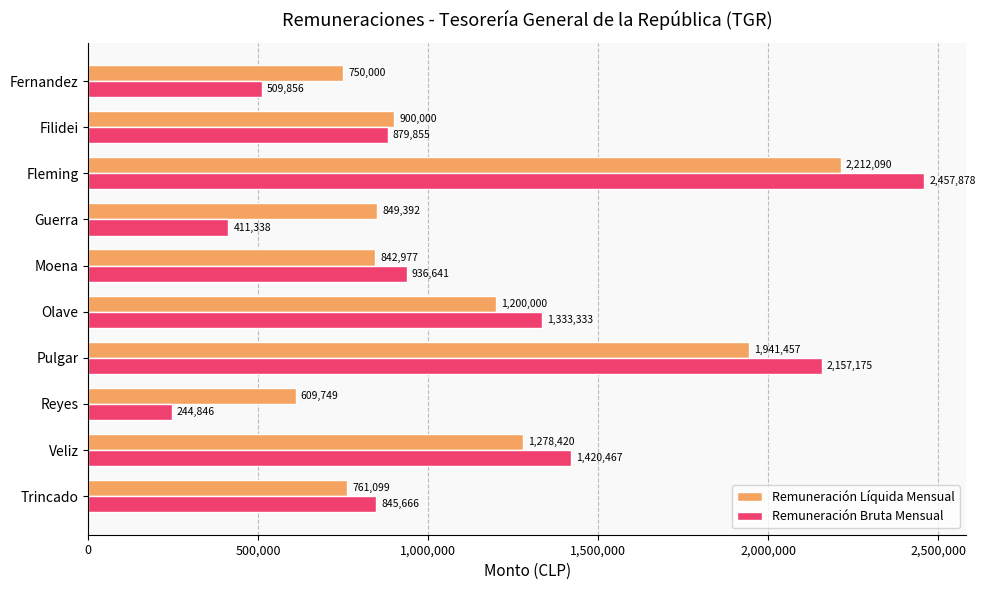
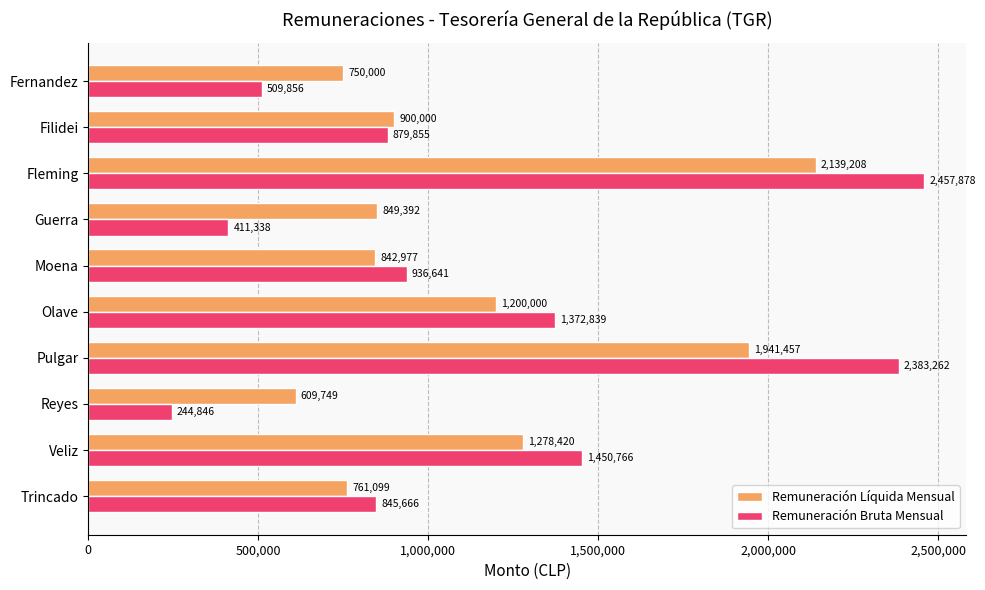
Remuneración Líquida Mensual, Fleming: 2,212,090 -> 2,139,208
Remuneración Bruta Mensual, Olave: 1,333,333 -> 1,372,839
Remuneración Bruta Mensual, Pulgar: 2,157,175 -> 2,383,262
Remuneración Bruta Mensual, Veliz: 1,420,467 -> 1,450,766
